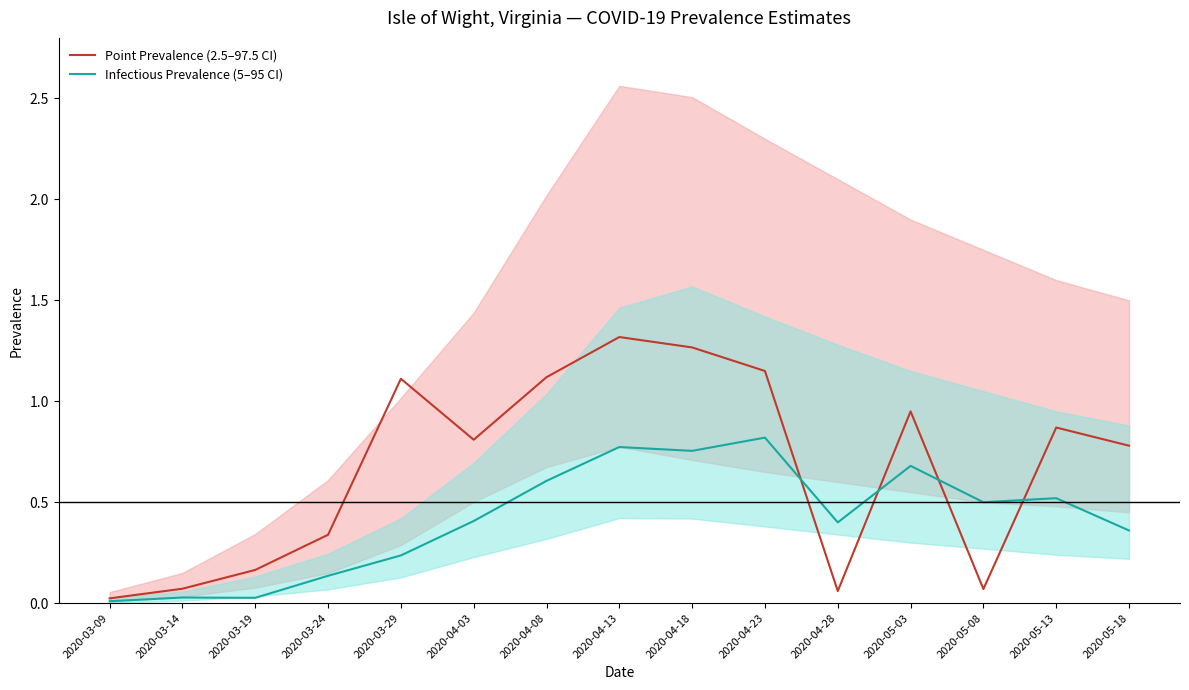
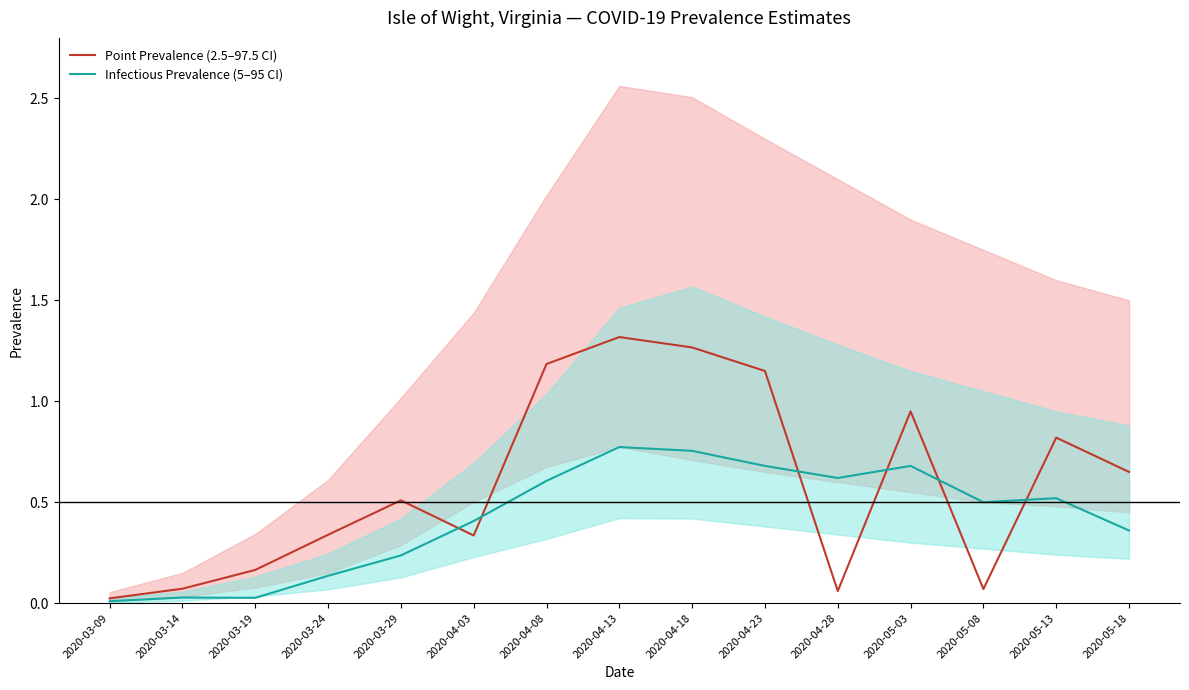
Point Prevalence (2.5–97.5 CI), 2020-03-29: 1.11 -> 0.51
Point Prevalence (2.5–97.5 CI), 2020-04-03: 0.81 -> 0.34
Point Prevalence (2.5–97.5 CI), 2020-04-08: 1.12 -> 1.18
Infectious Prevalence (5–95 CI), 2020-04-23: 0.82 -> 0.68
Infectious Prevalence (5–95 CI), 2020-04-28: 0.40 -> 0.62
Point Prevalence (2.5–97.5 CI), 2020-05-13: 0.87 -> 0.82
Point Prevalence (2.5–97.5 CI), 2020-05-18: 0.78 -> 0.65
